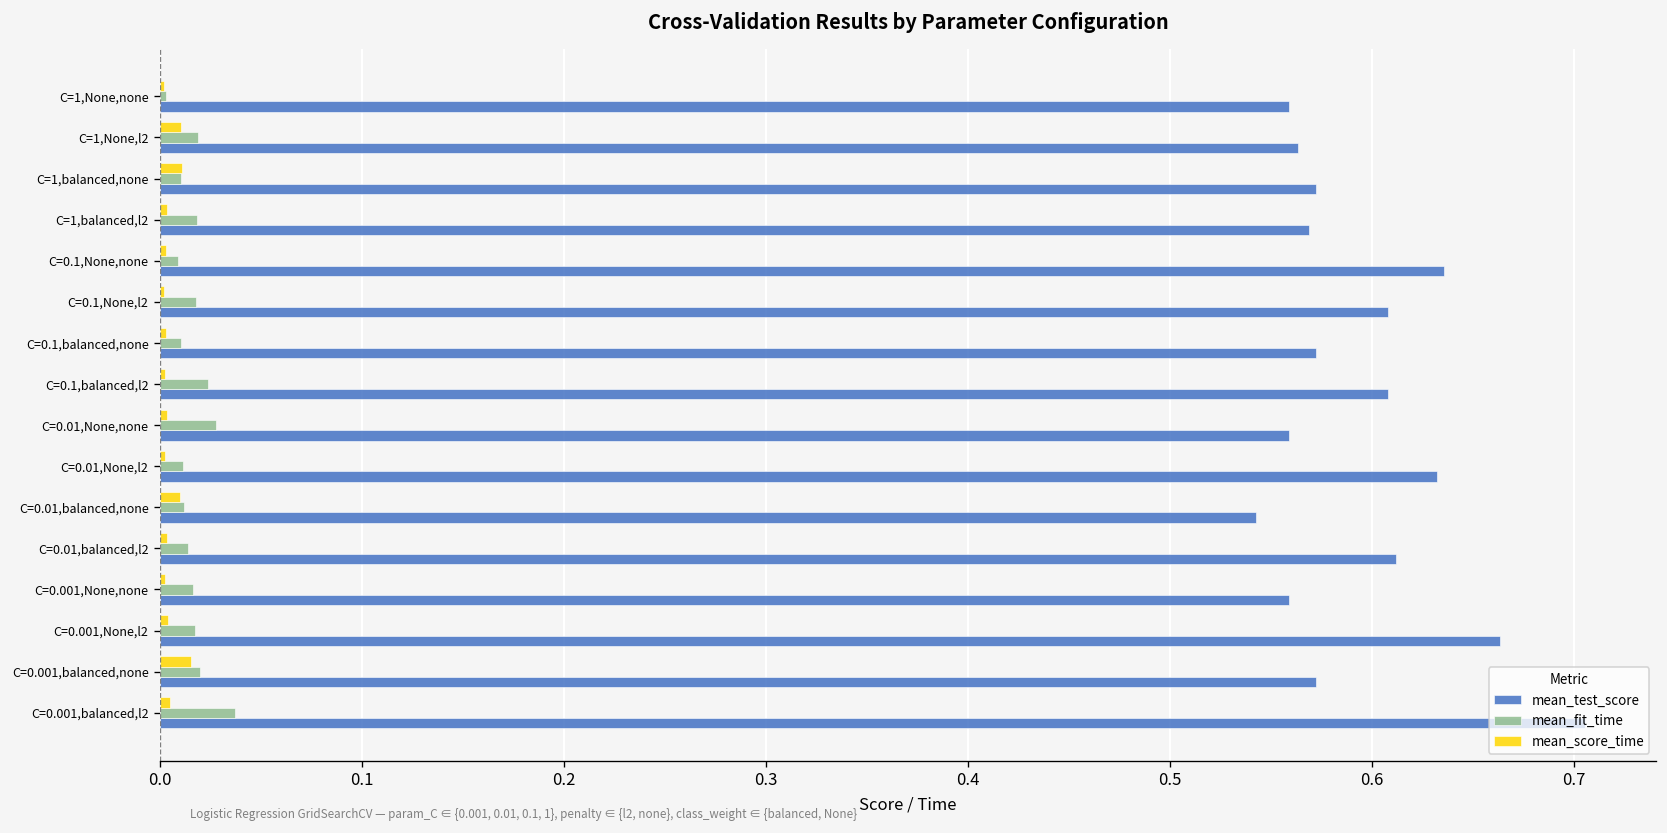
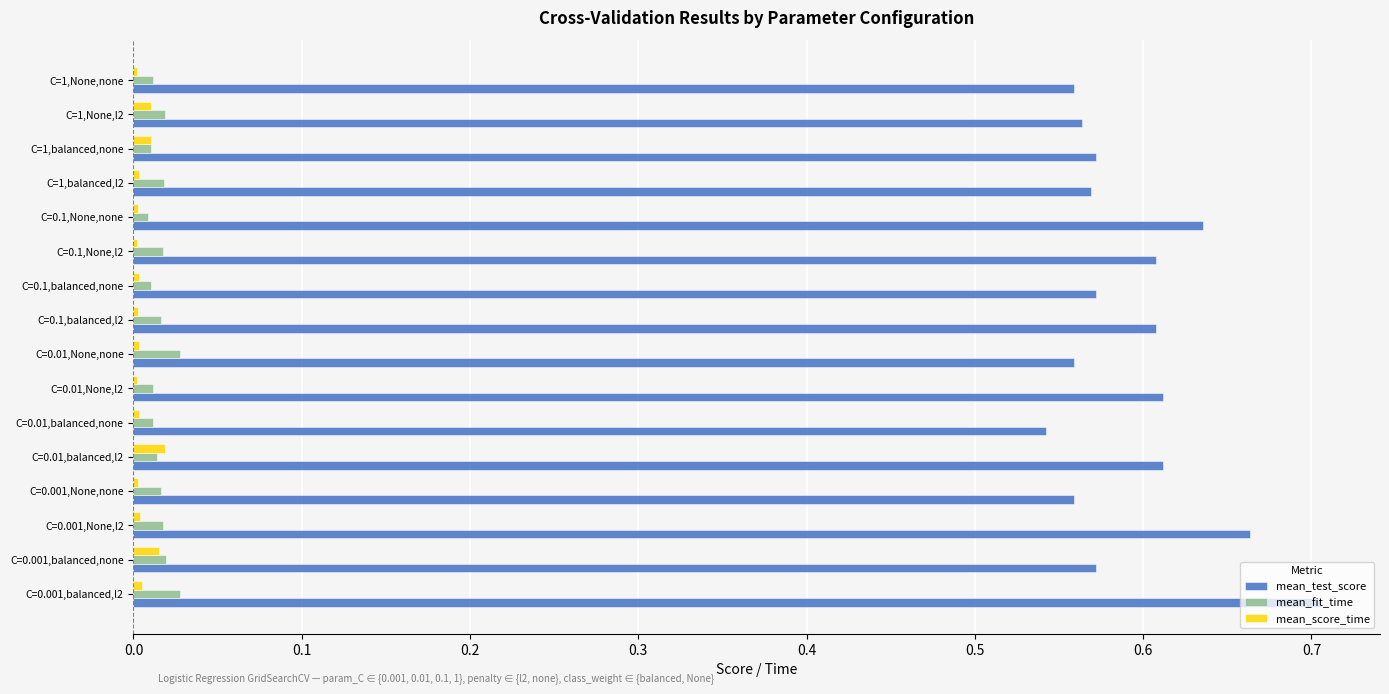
mean_fit_time, C=1,None,none: 0.003 -> 0.012
mean_fit_time, C=0.1,balanced,l2: 0.024 -> 0.016
mean_test_score, C=0.01,None,l2: 0.632 -> 0.612
mean_score_time, C=0.01,balanced,none: 0.010 -> 0.003
mean_score_time, C=0.01,balanced,l2: 0.003 -> 0.019
mean_fit_time, C=0.001,balanced,l2: 0.037 -> 0.028
